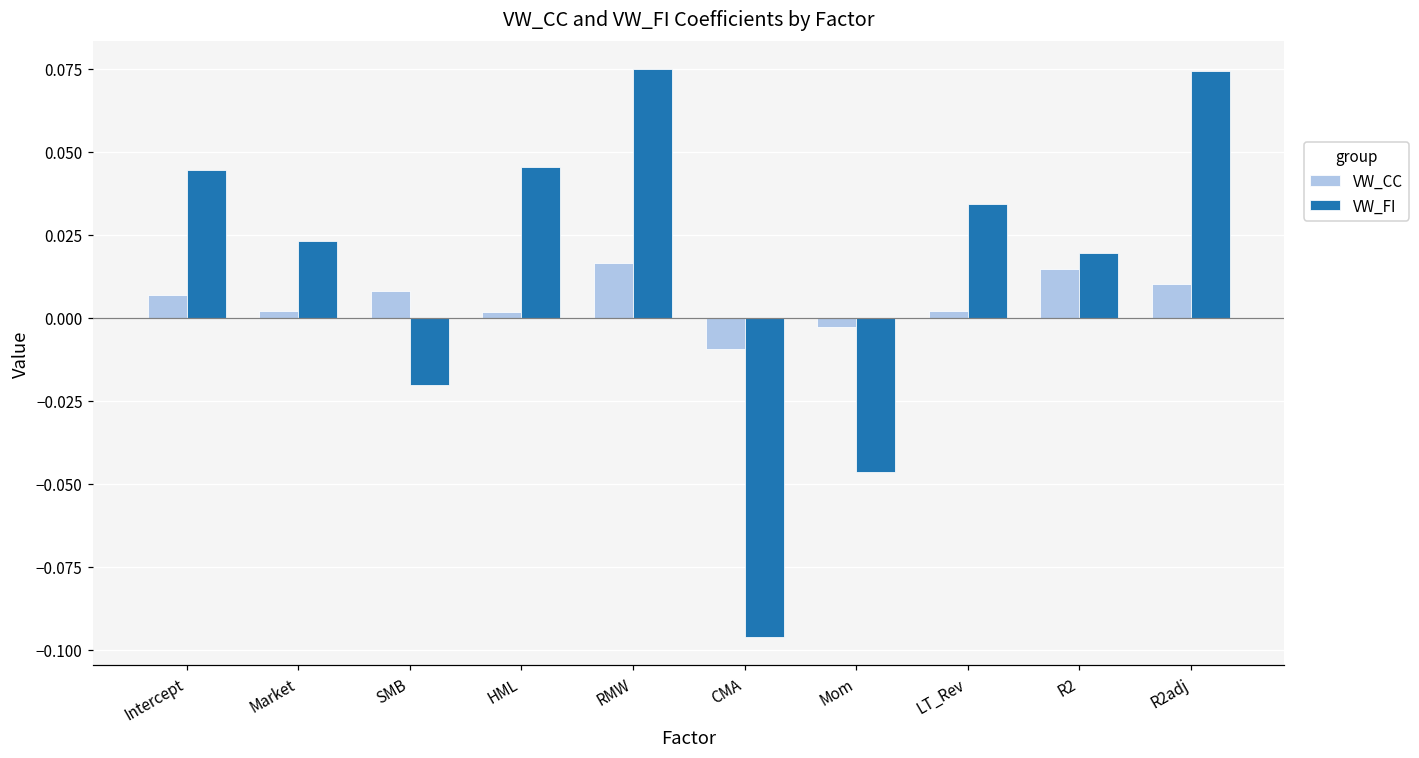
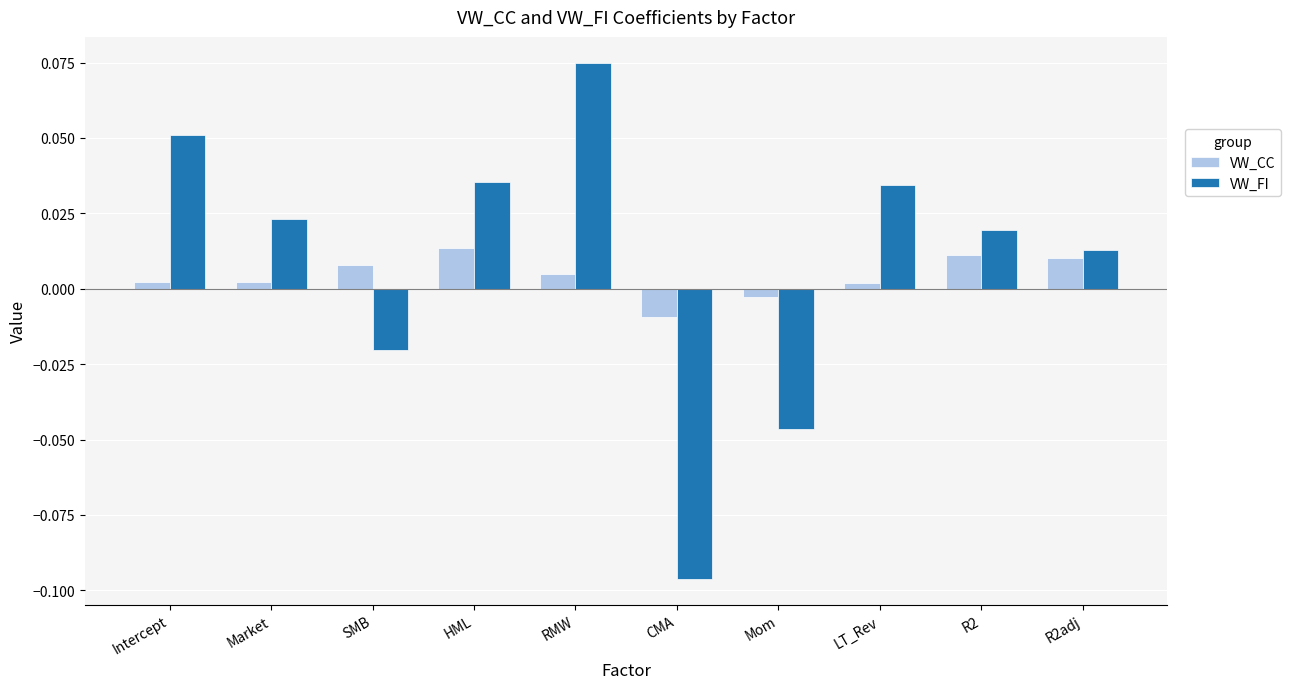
VW_CC, Intercept: 0.007 -> 0.002
VW_FI, Intercept: 0.045 -> 0.051
VW_CC, HML: 0.002 -> 0.013
VW_FI, HML: 0.046 -> 0.036
VW_CC, RMW: 0.017 -> 0.005
VW_CC, R2: 0.015 -> 0.011
VW_FI, R2adj: 0.074 -> 0.013
